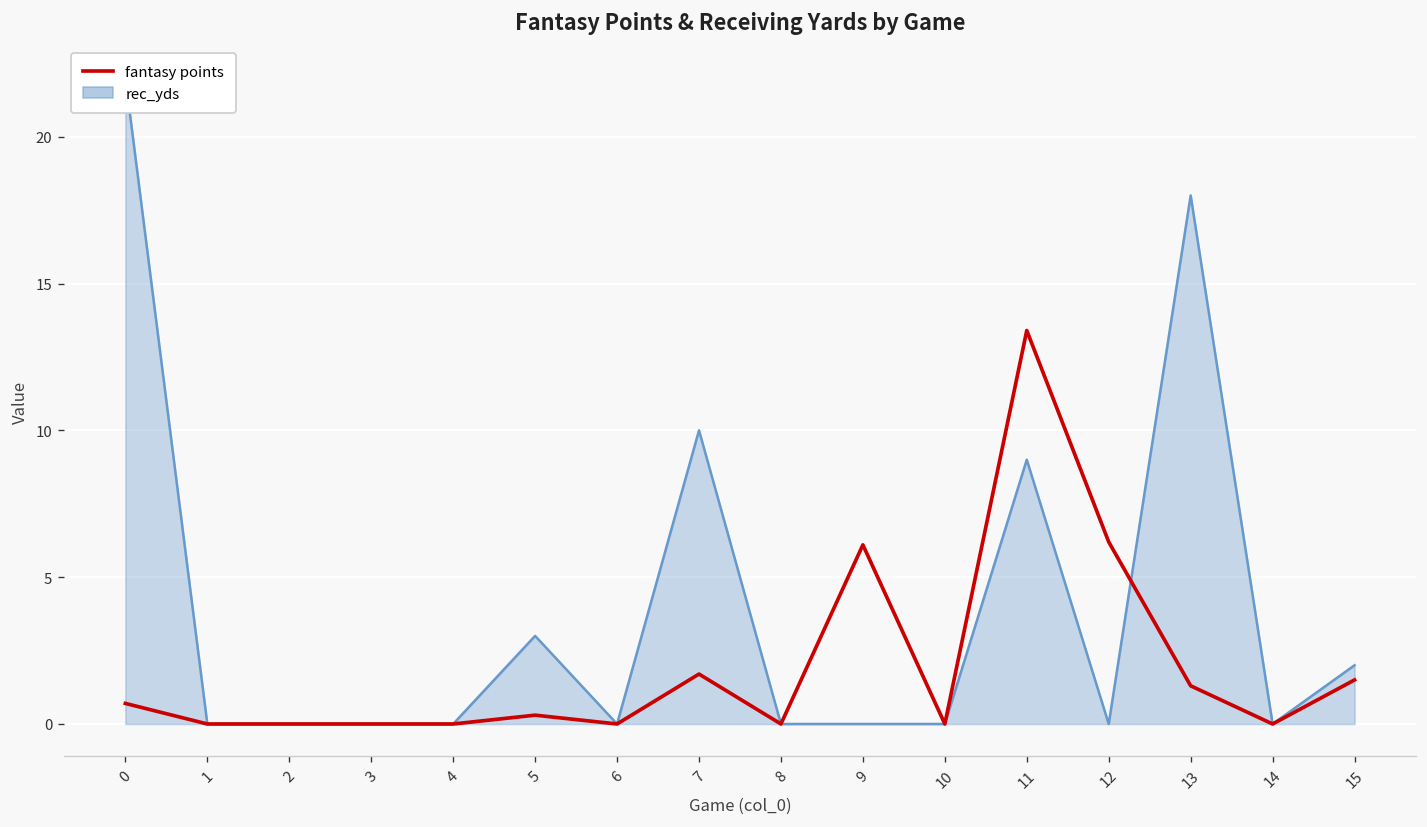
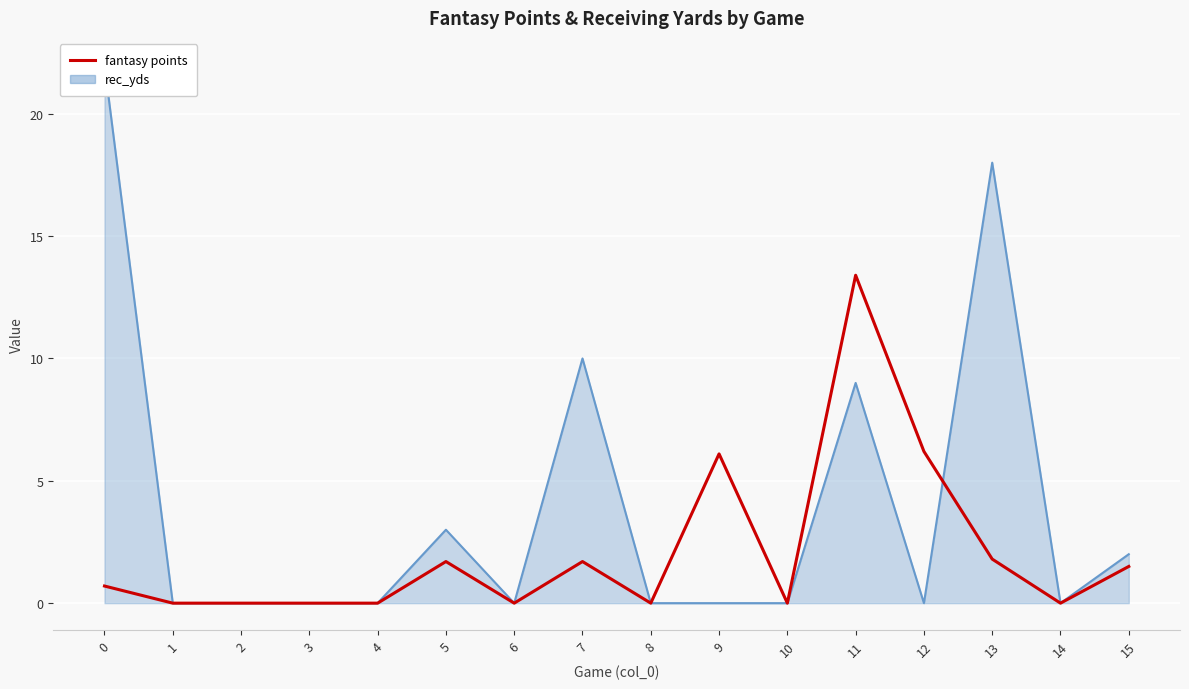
fantasy points, 5: 0.3 -> 1.7
fantasy points, 13: 1.3 -> 1.8
